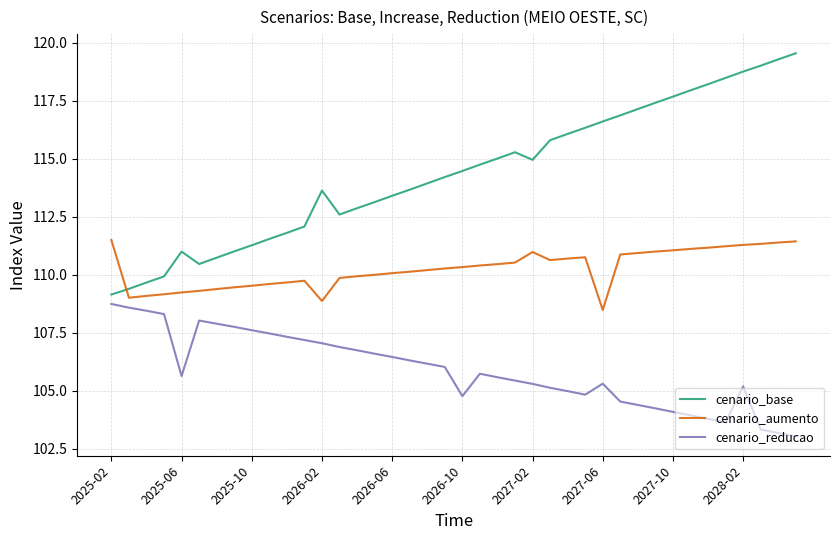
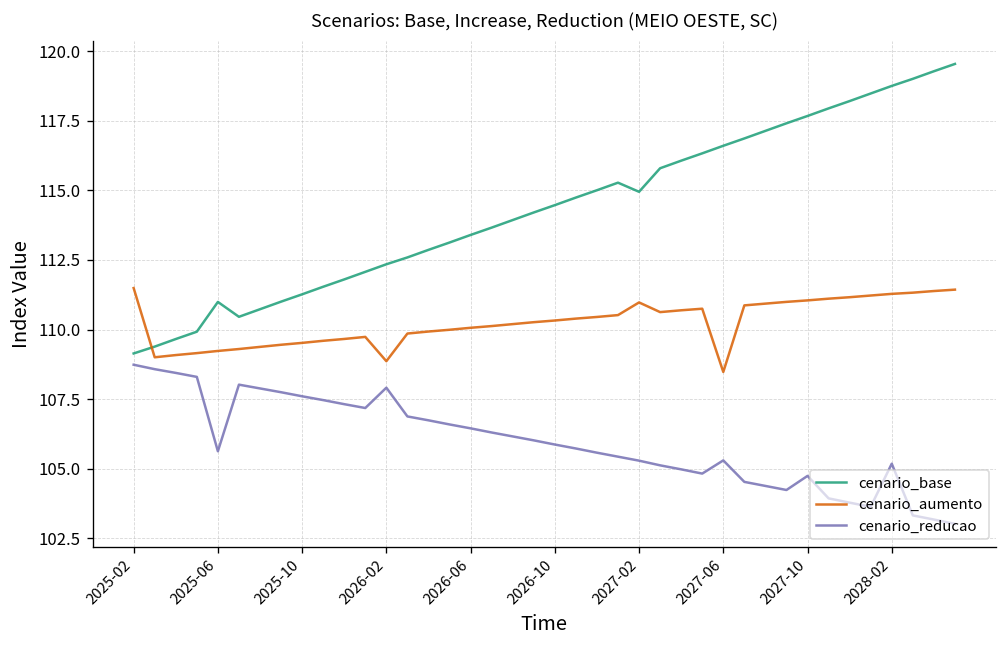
cenario_base, 2026-02: 113.6 -> 112.3
cenario_reducao, 2026-02: 107.0 -> 107.9
cenario_reducao, 2026-10: 104.8 -> 105.9
cenario_reducao, 2027-10: 104.1 -> 104.7
